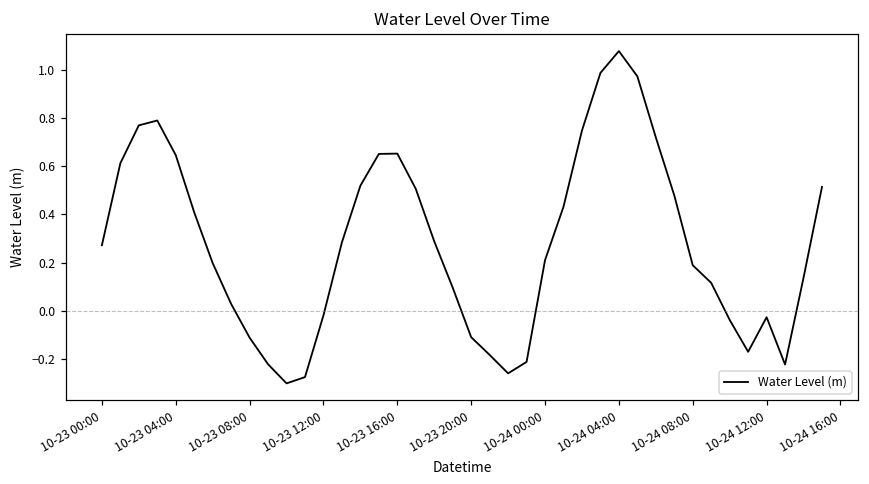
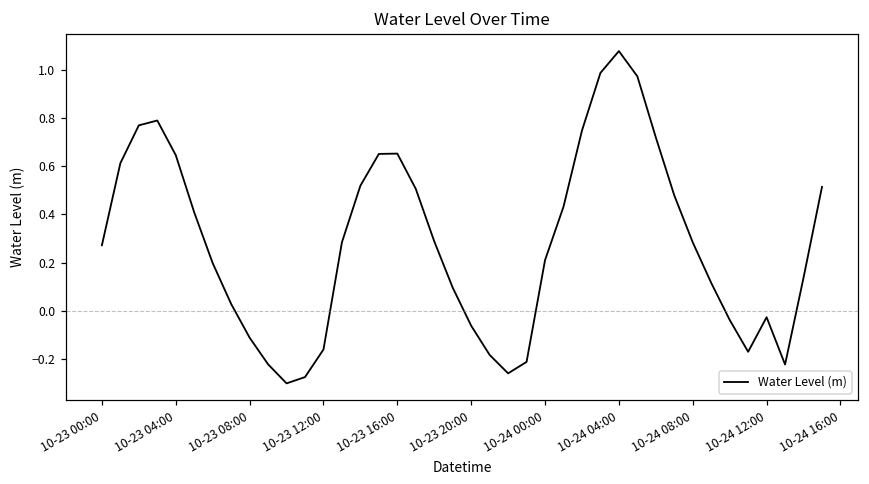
10-23 12:00: -0.02 -> -0.16
10-23 20:00: -0.11 -> -0.06
10-24 08:00: 0.19 -> 0.28
